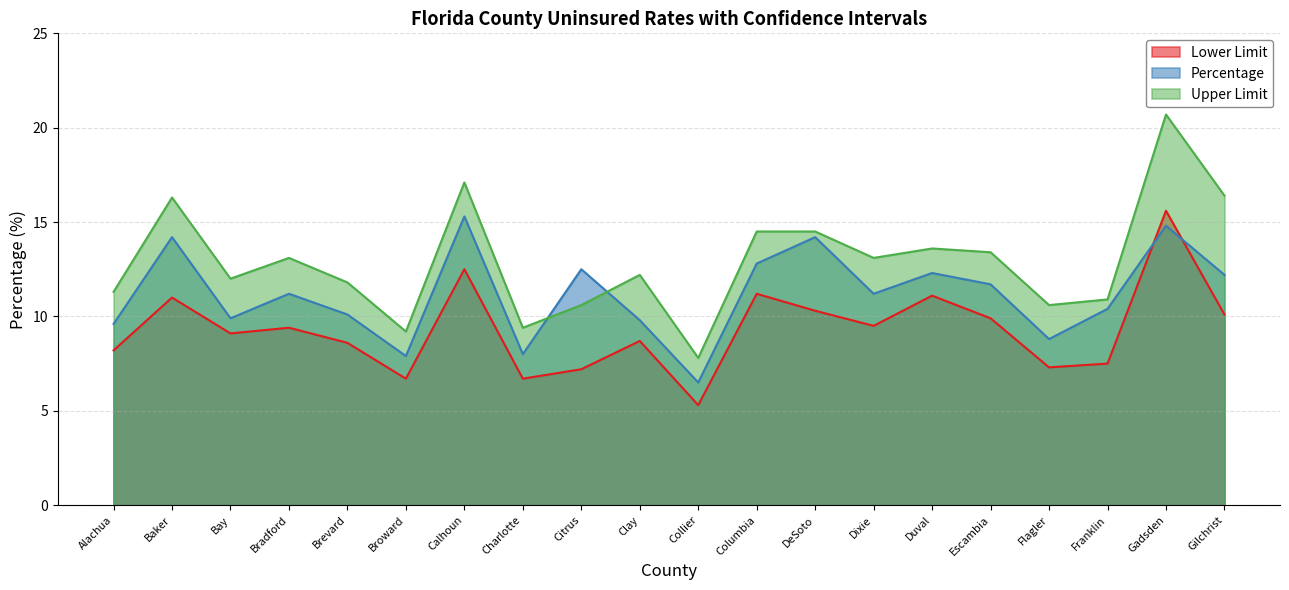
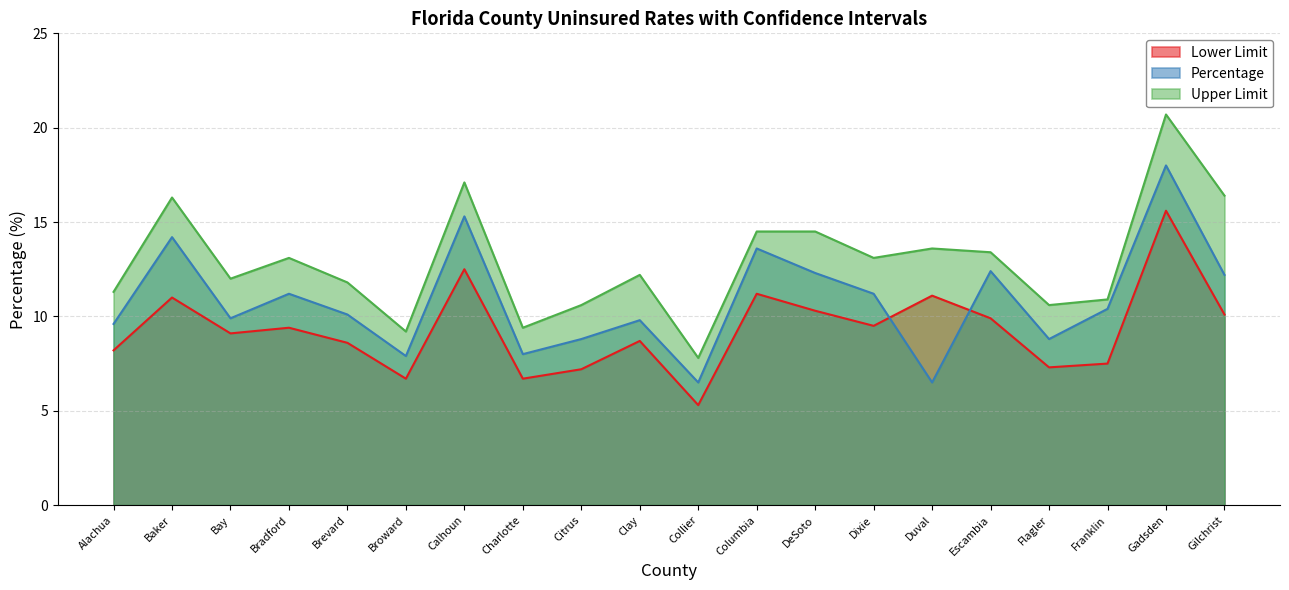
Percentage, Citrus: 12.5 -> 8.8
Percentage, Columbia: 12.8 -> 13.6
Percentage, DeSoto: 14.2 -> 12.3
Percentage, Duval: 12.3 -> 6.5
Percentage, Escambia: 11.7 -> 12.4
Percentage, Gadsden: 14.8 -> 18.0
